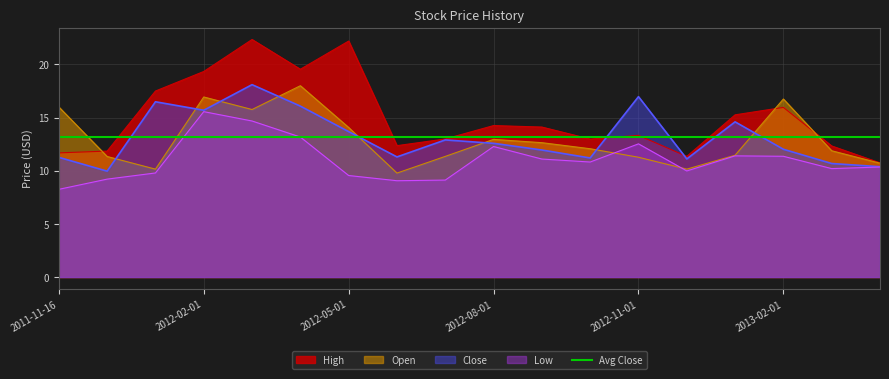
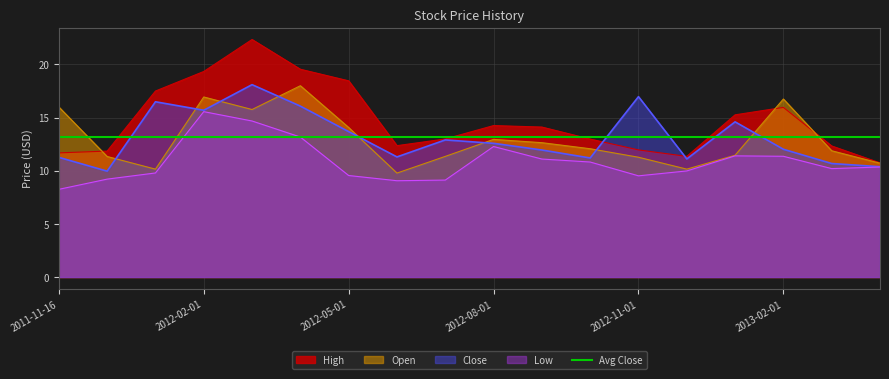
High, 2012-05-01: 22.2 -> 18.5
High, 2012-11-01: 13.3 -> 12.0
Low, 2012-11-01: 12.5 -> 9.5
